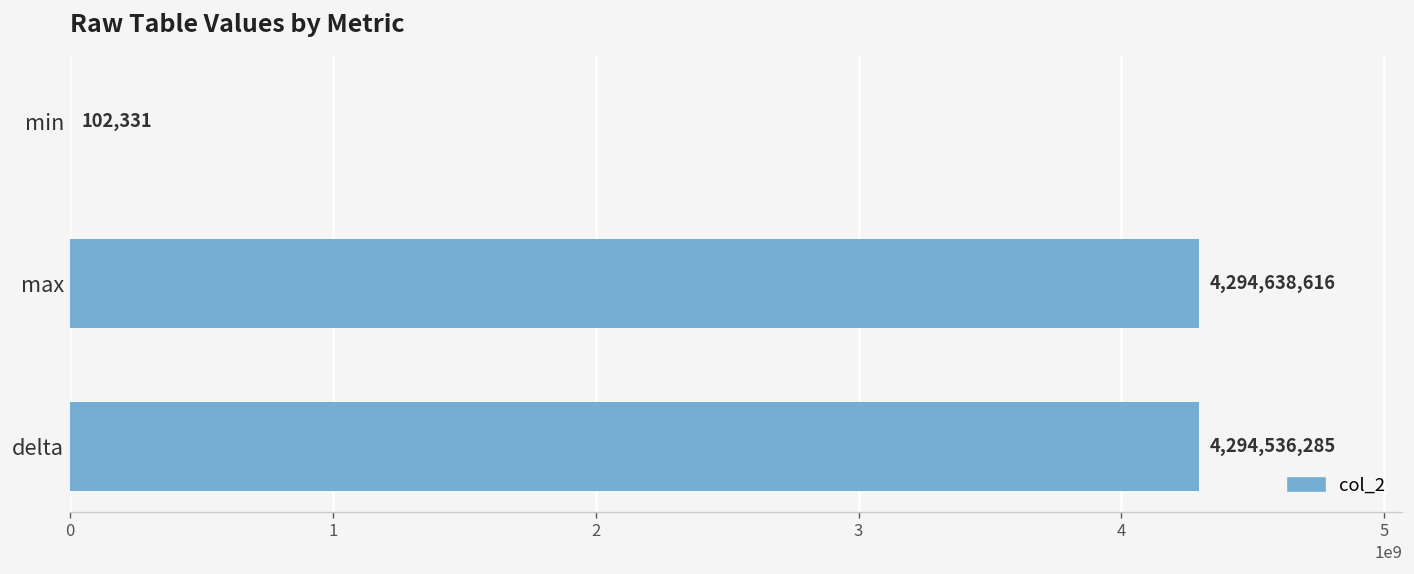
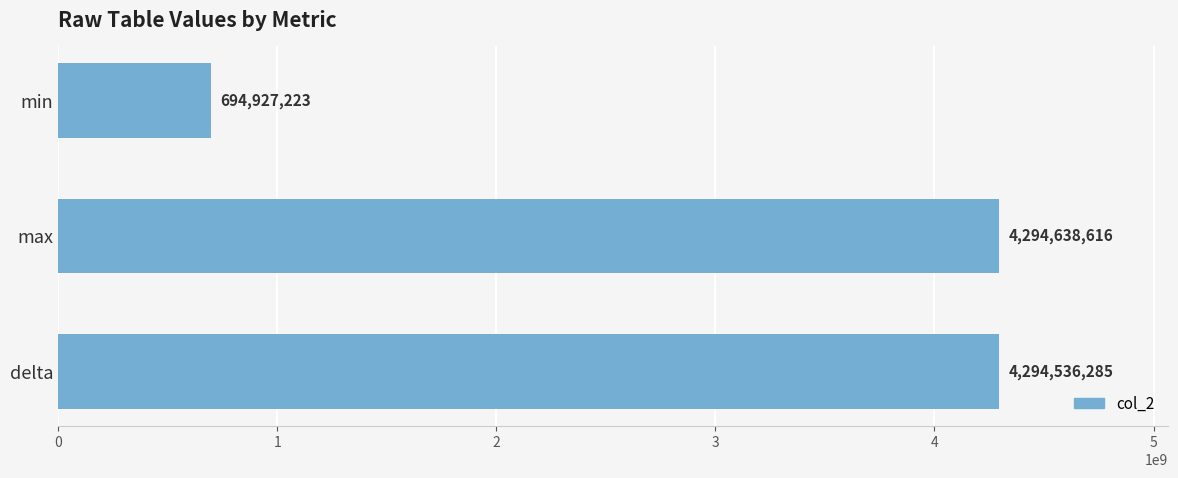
min: 102,331 -> 694,927,223
